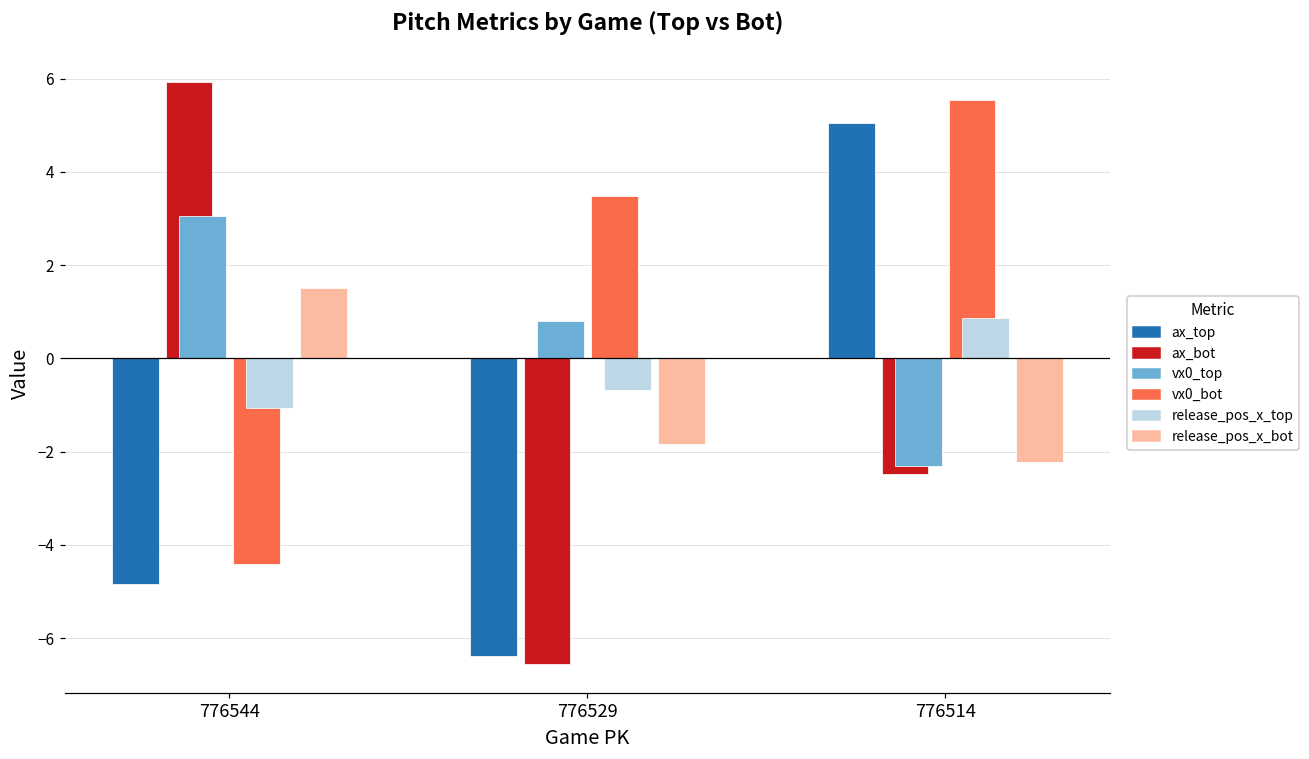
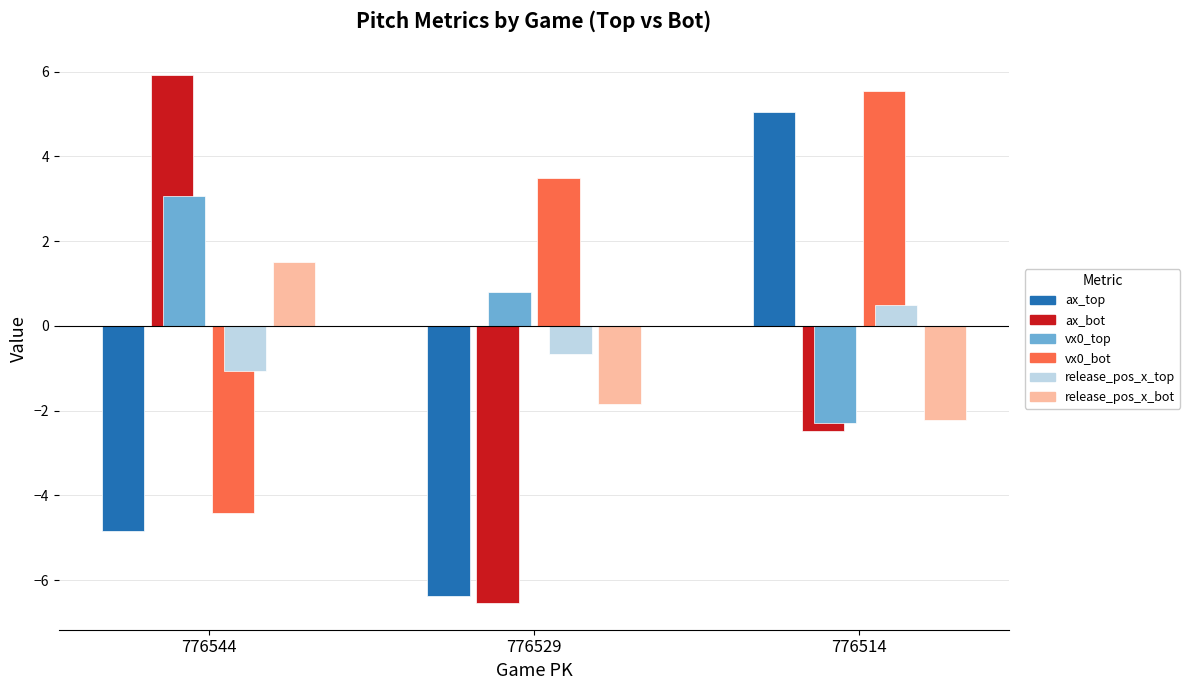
release_pos_x_top, 776514: 0.9 -> 0.5
